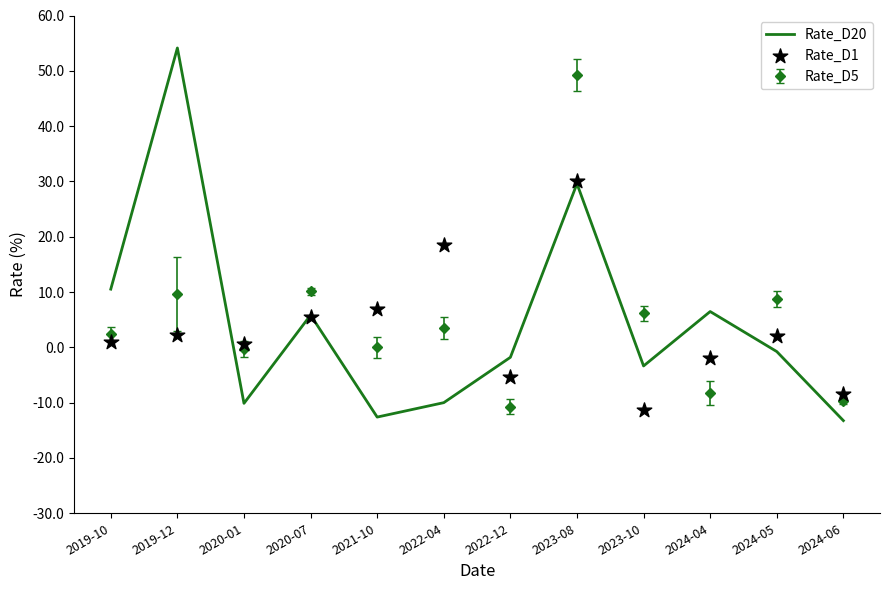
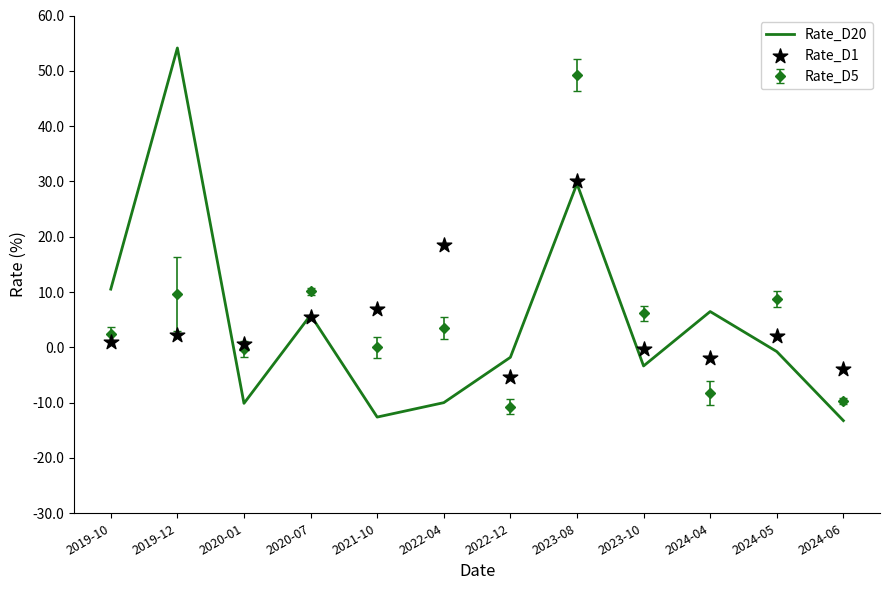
Rate_D1, 2023-10: -11 -> 0
Rate_D1, 2024-06: -8 -> -4
